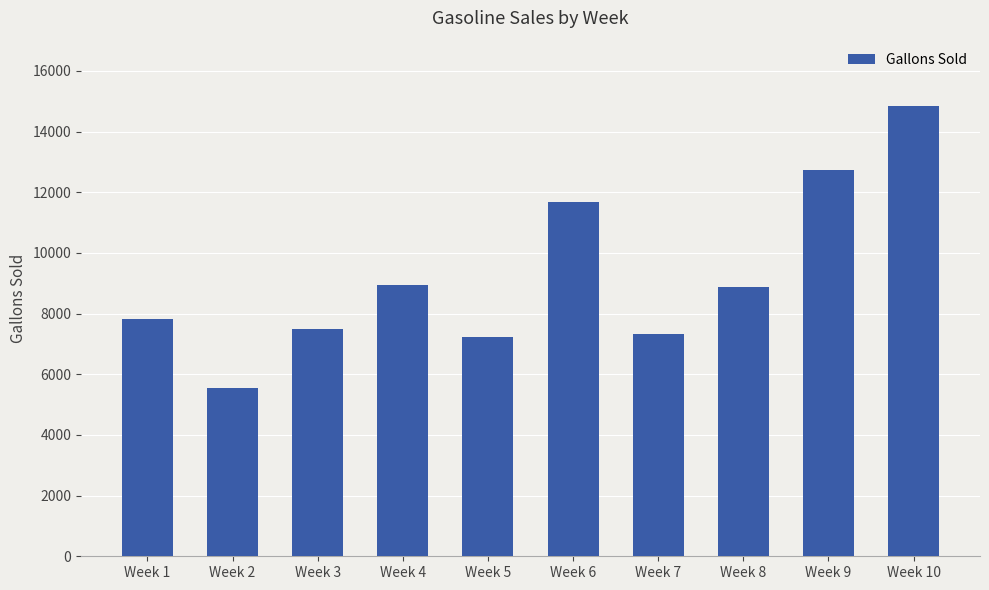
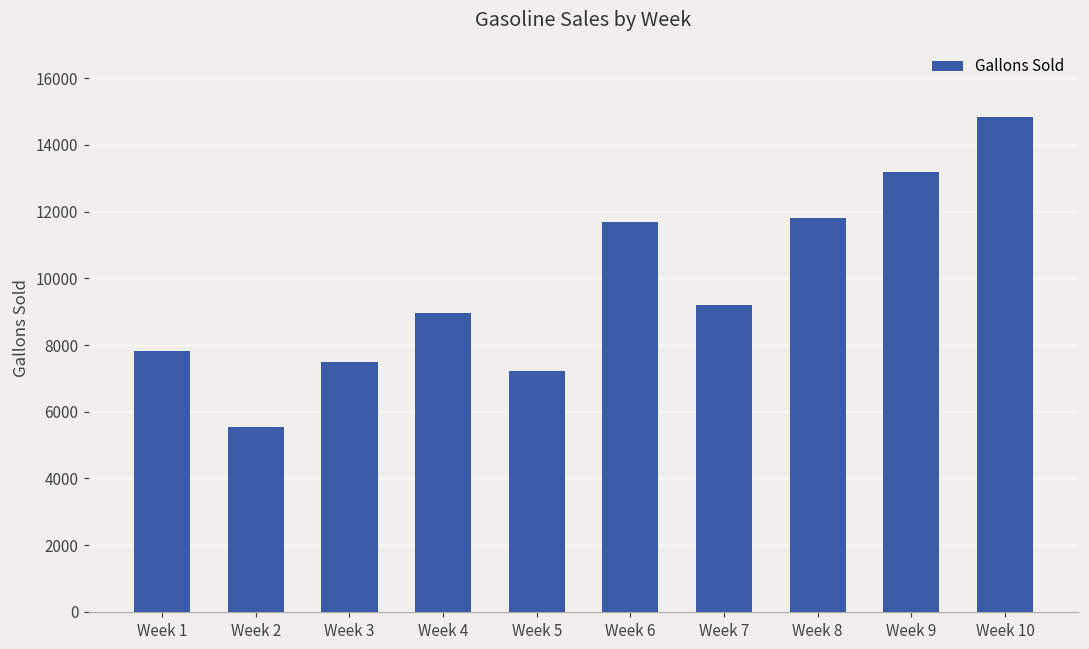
Week 7: 7300 -> 9200
Week 8: 8900 -> 11800
Week 9: 12700 -> 13200
